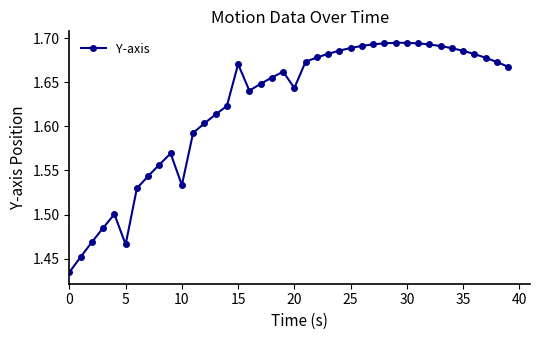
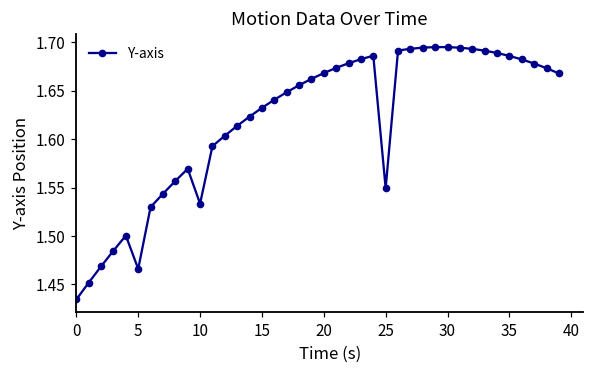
15: 1.67 -> 1.63
20: 1.64 -> 1.67
25: 1.69 -> 1.55
